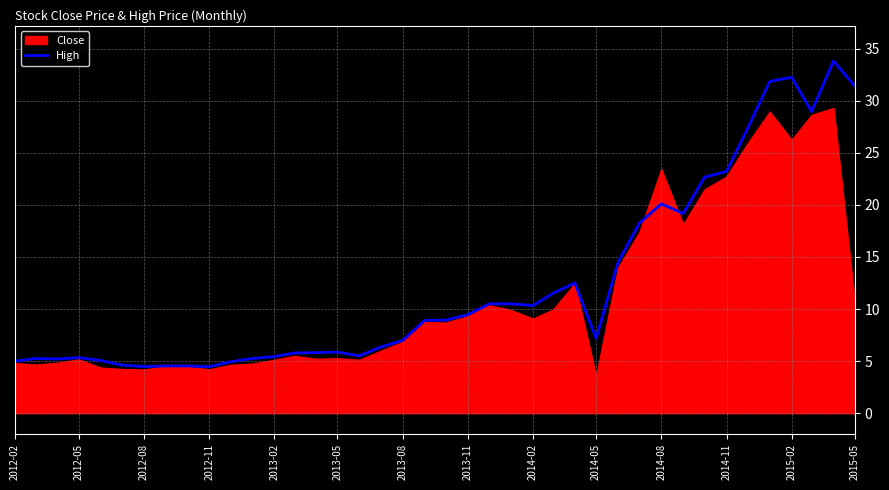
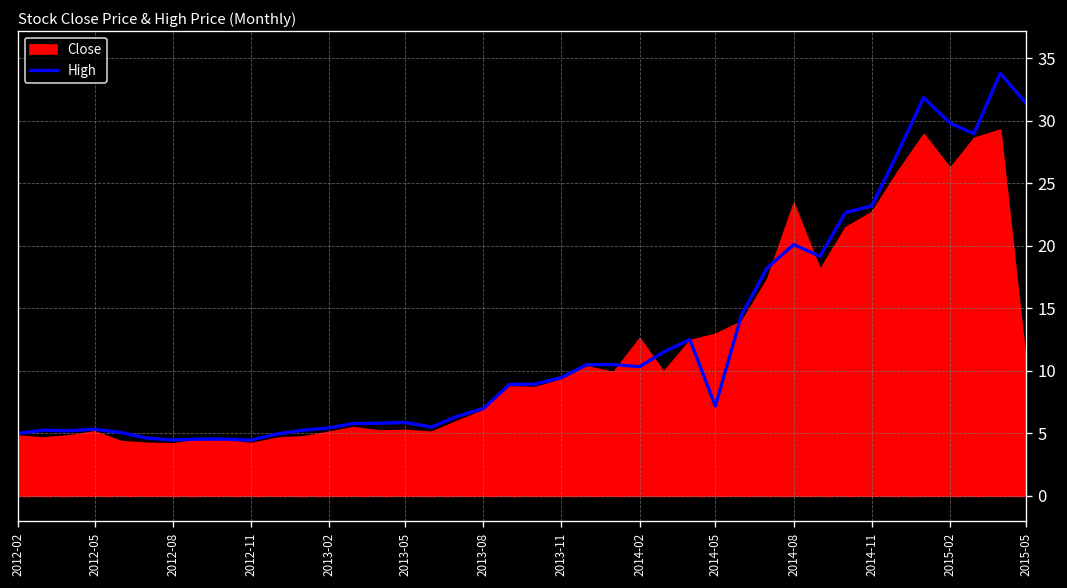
Close, 2014-02: 9.1 -> 12.6
Close, 2014-05: 3.6 -> 13.0
High, 2015-02: 32.2 -> 29.8
